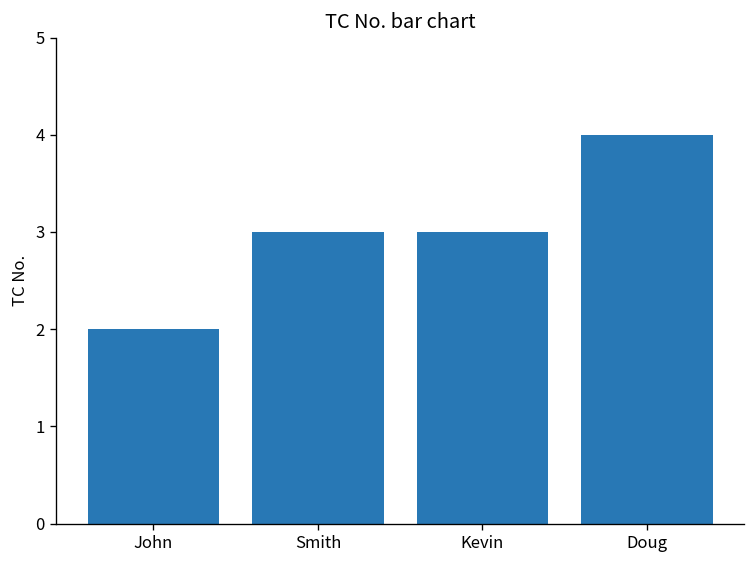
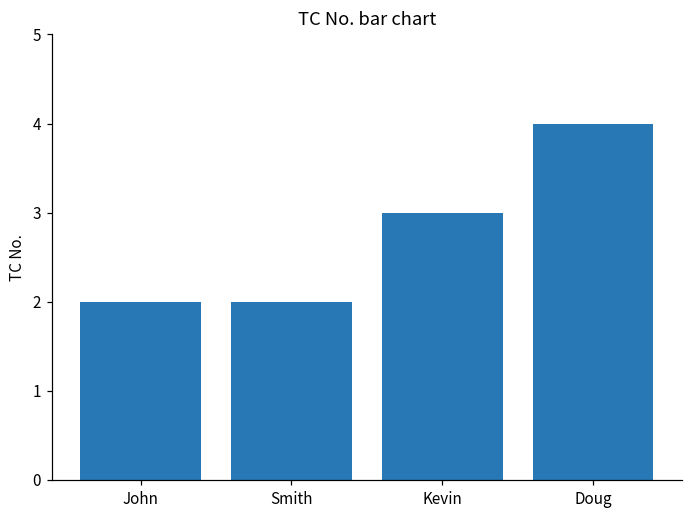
Smith: 3 -> 2
